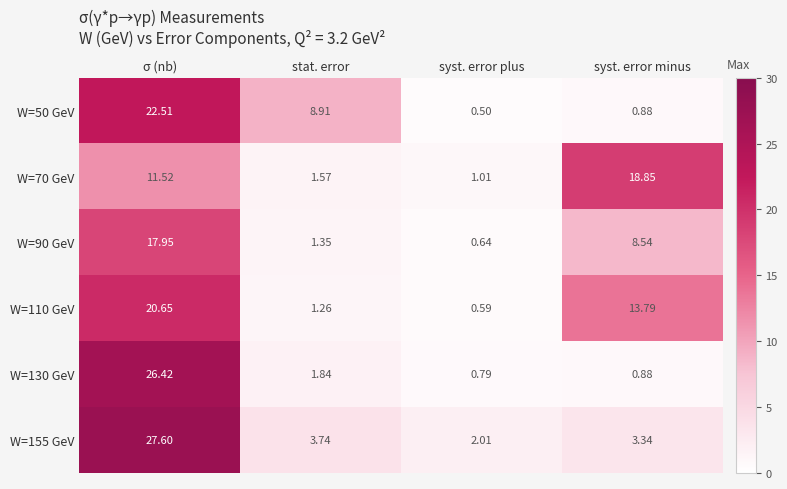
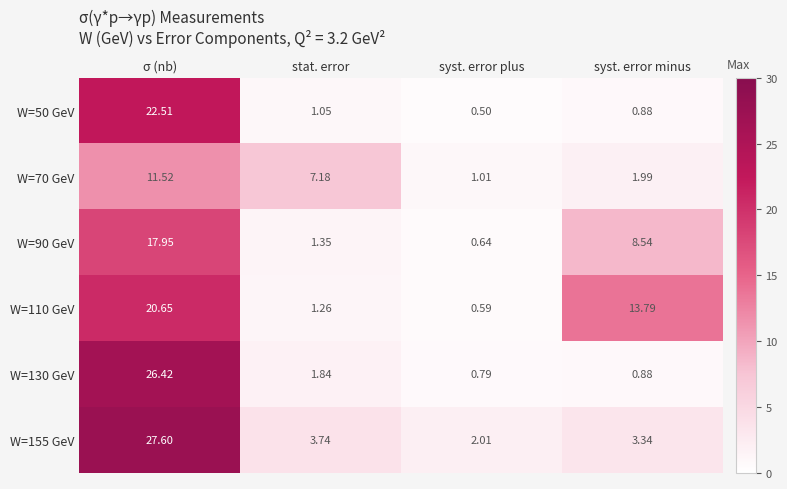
W=50 GeV, stat. error: 8.91 -> 1.05
W=70 GeV, stat. error: 1.57 -> 7.18
W=70 GeV, syst. error minus: 18.85 -> 1.99
